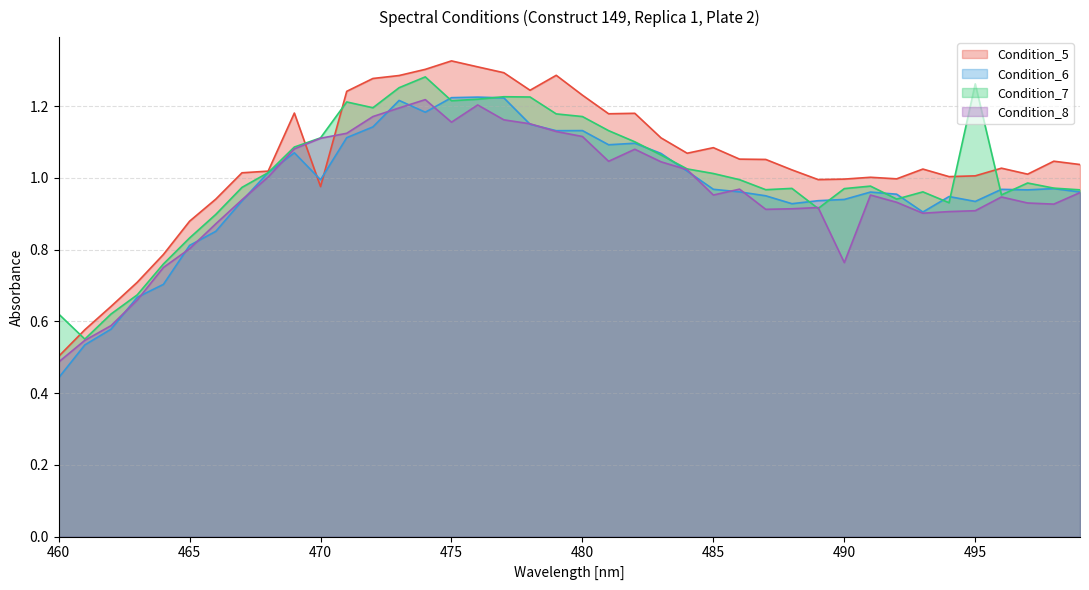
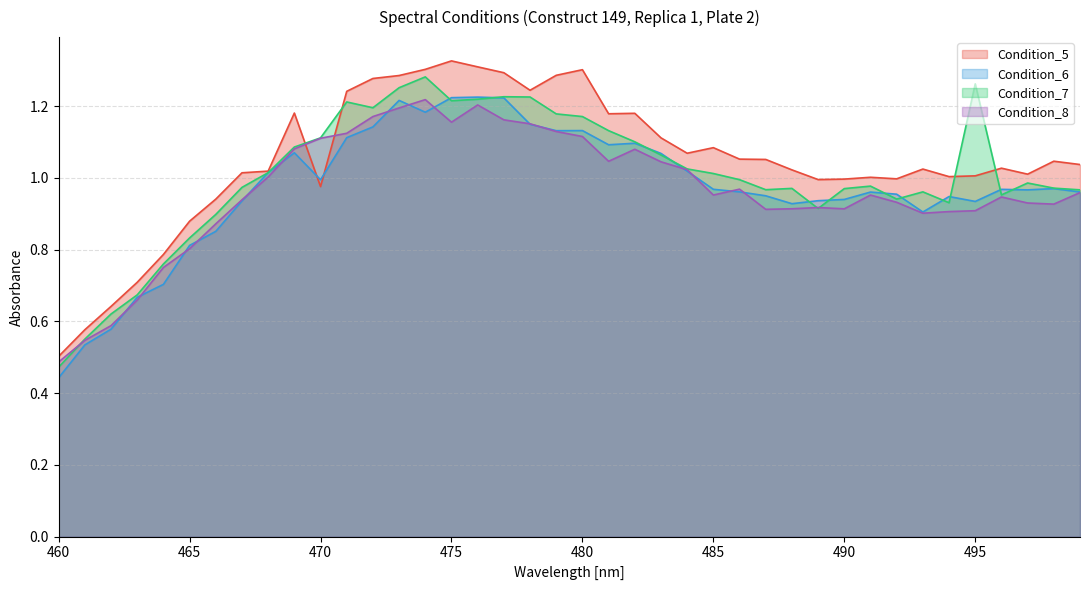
Condition_7, 460: 0.62 -> 0.47
Condition_5, 480: 1.23 -> 1.30
Condition_8, 490: 0.76 -> 0.91
